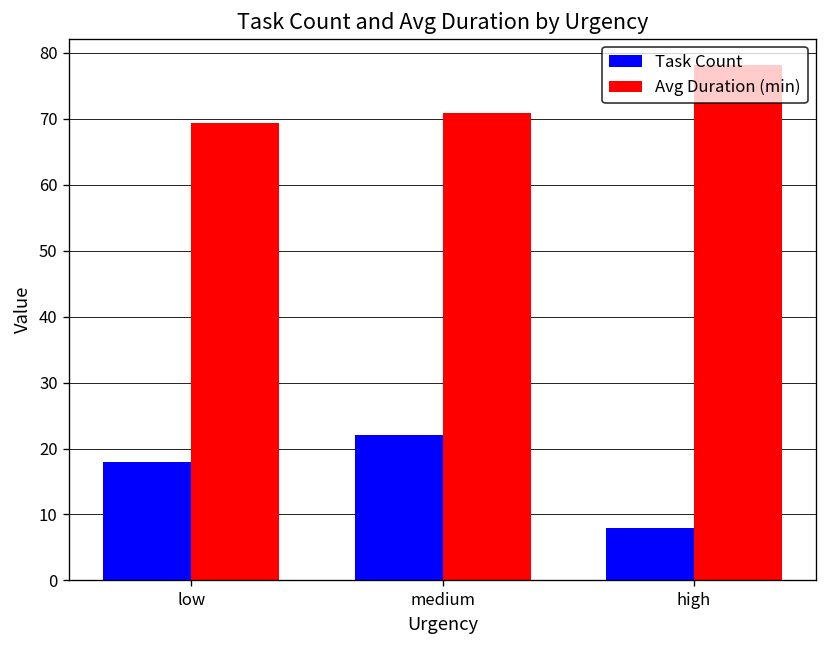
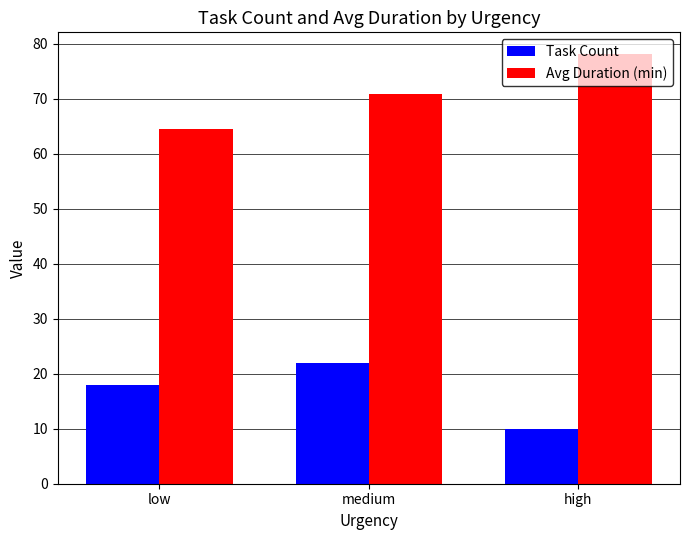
Avg Duration (min), low: 69 -> 65
Task Count, high: 8 -> 10
